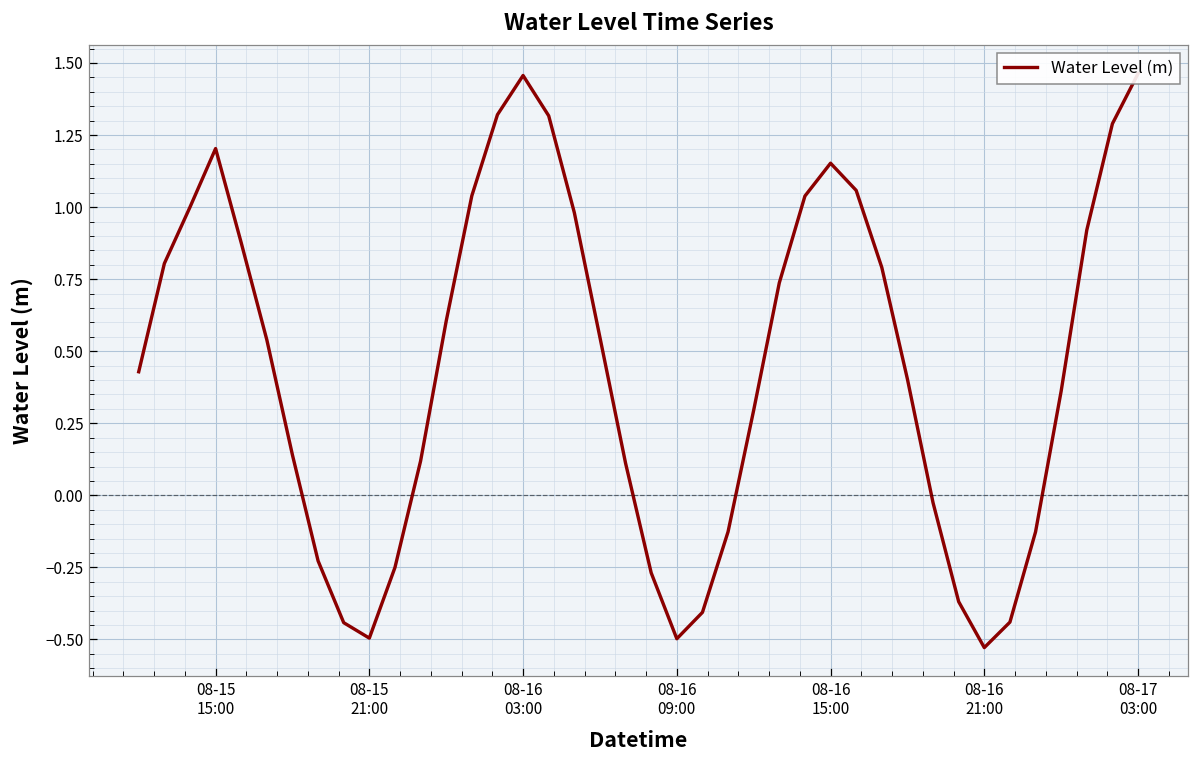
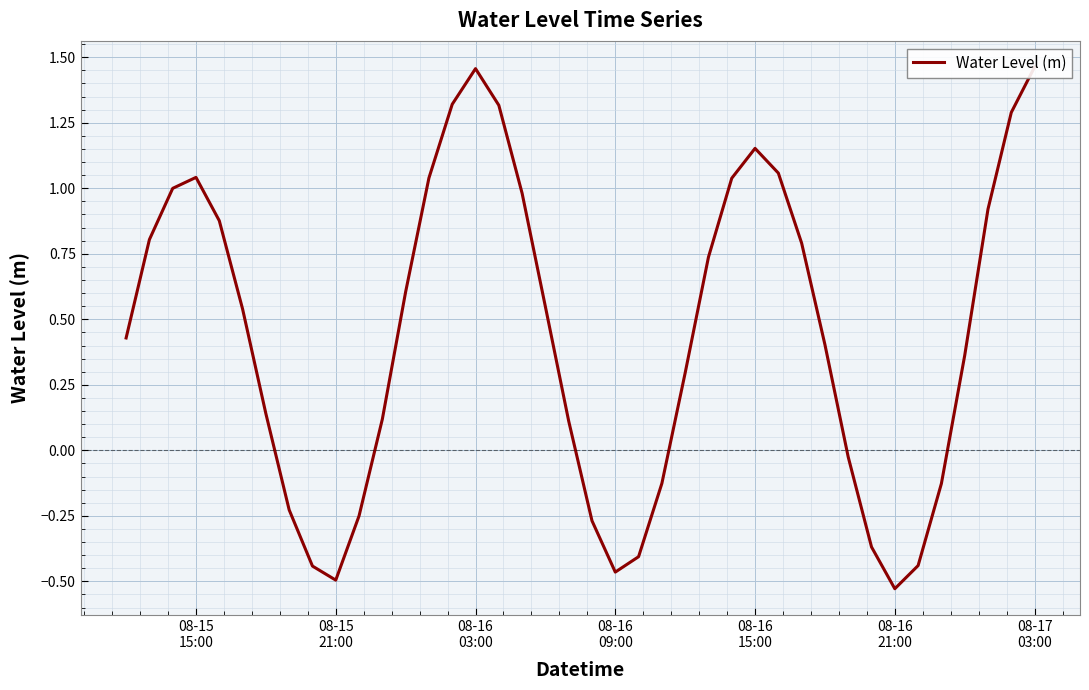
08-15 15:00: 1.20 -> 1.04
08-16 09:00: -0.50 -> -0.46
